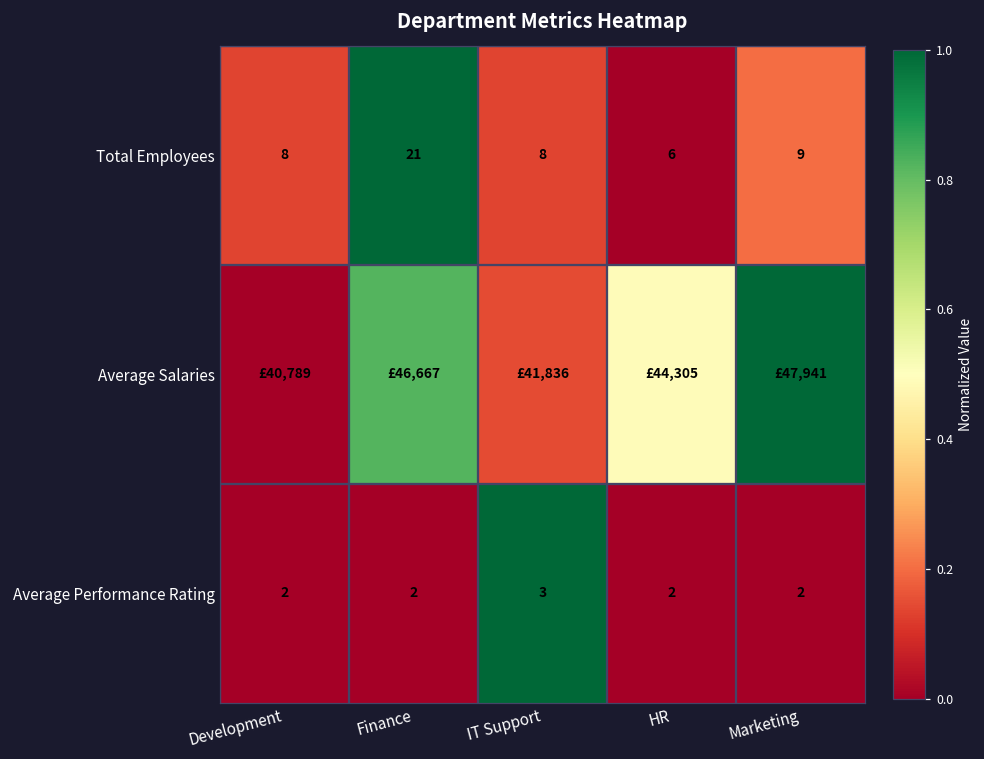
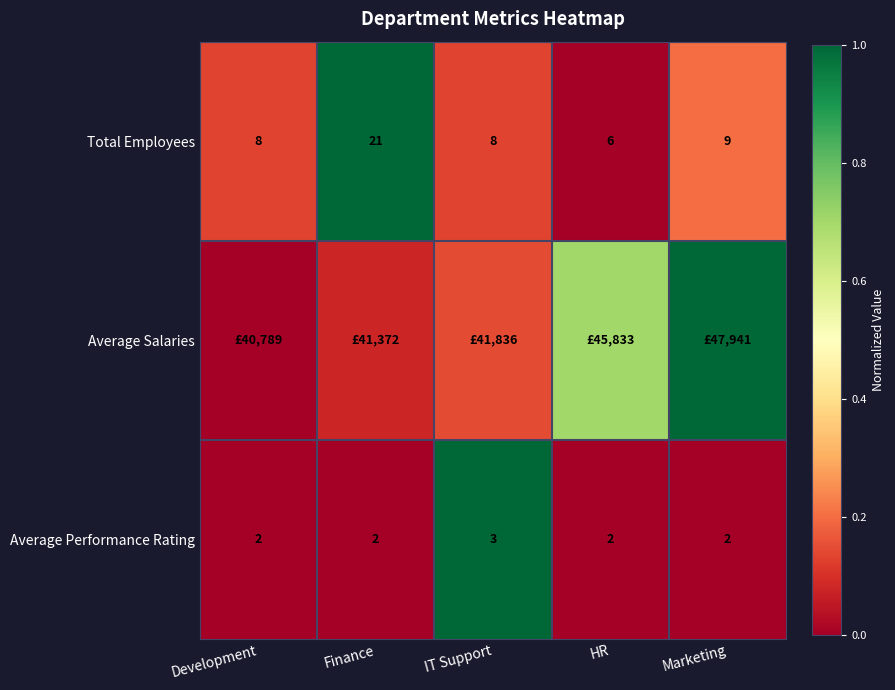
Average Salaries, Finance: £46,667 -> £41,372
Average Salaries, HR: £44,305 -> £45,833
